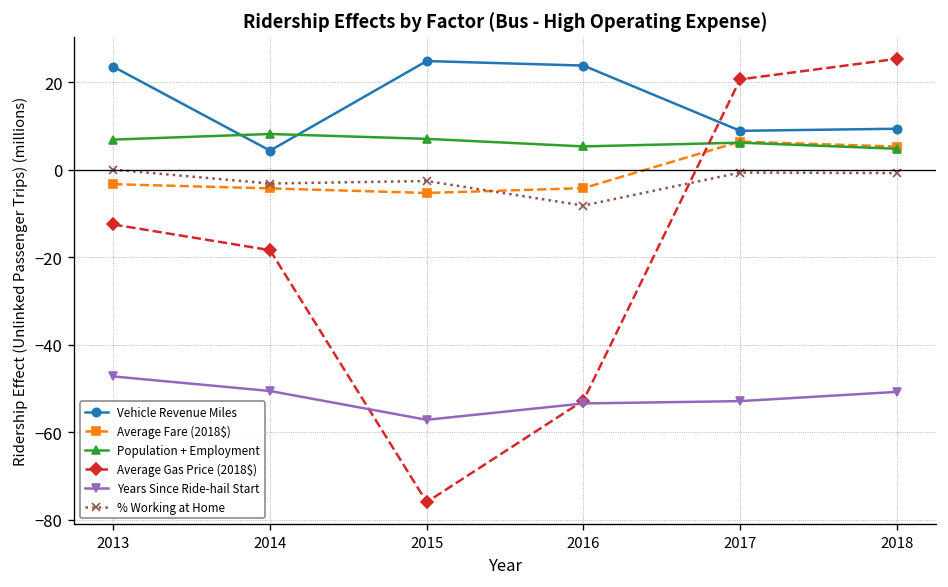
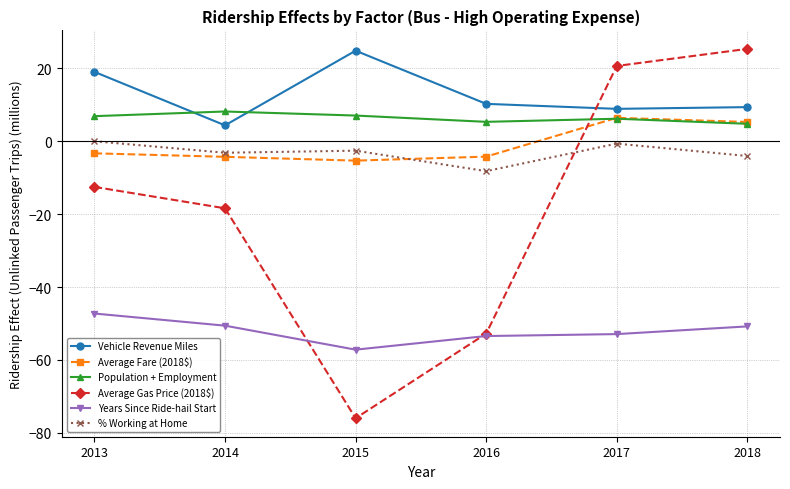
Vehicle Revenue Miles, 2013: 23 -> 19
Vehicle Revenue Miles, 2016: 24 -> 10
% Working at Home, 2018: -1 -> -4
